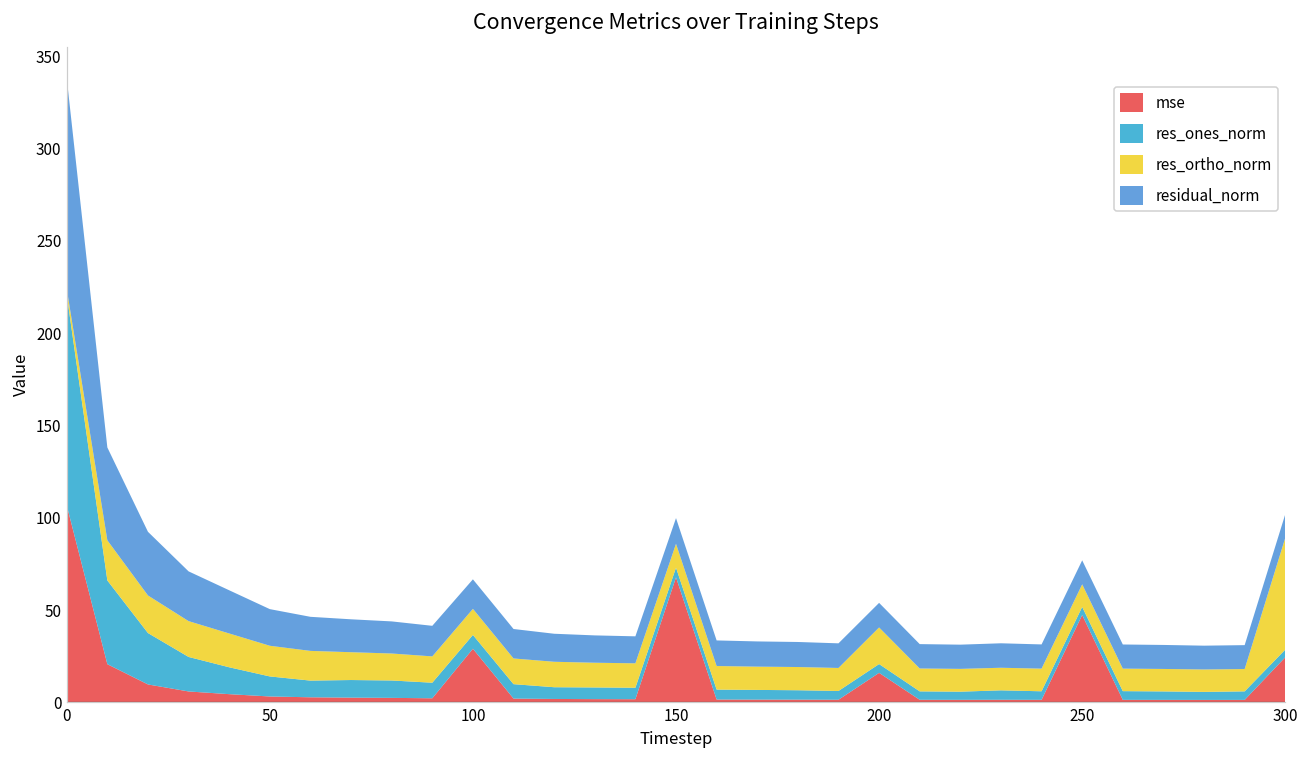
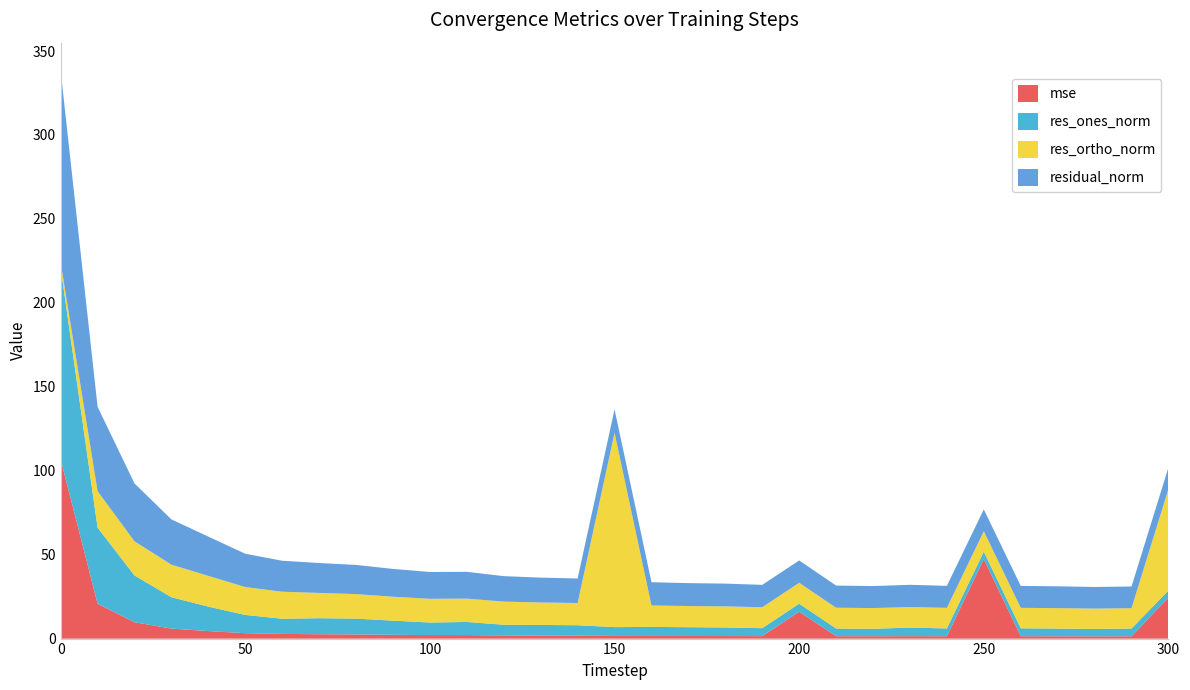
mse, 100: 29 -> 2
mse, 150: 68 -> 2
res_ortho_norm, 150: 13 -> 116
res_ortho_norm, 200: 20 -> 12
